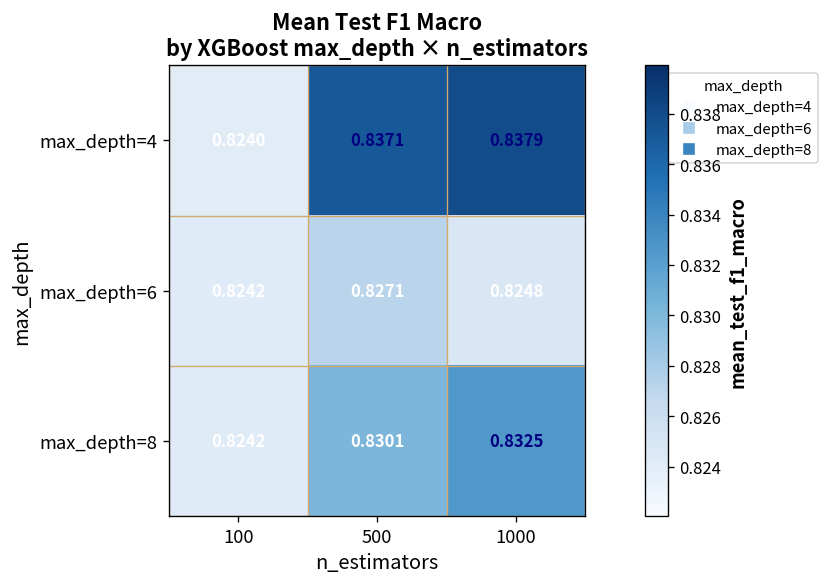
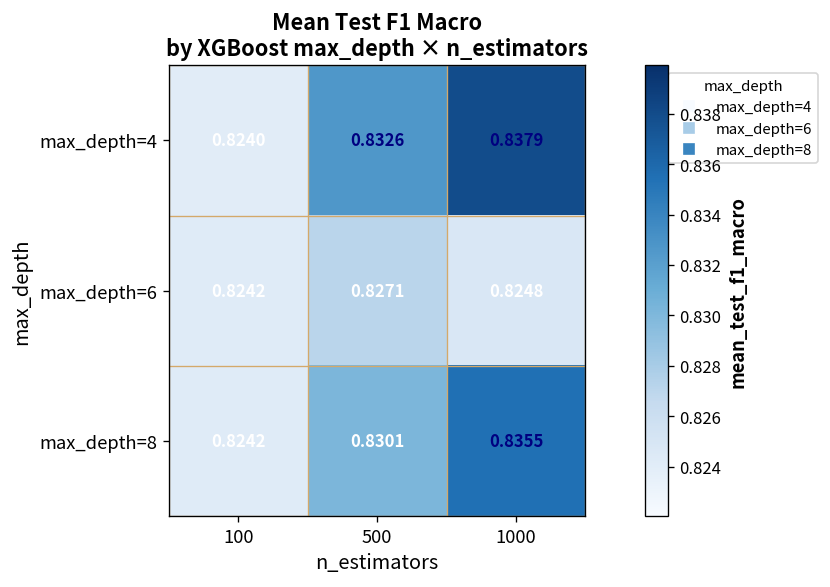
max_depth=4, 500: 0.8371 -> 0.8326
max_depth=8, 1000: 0.8325 -> 0.8355
